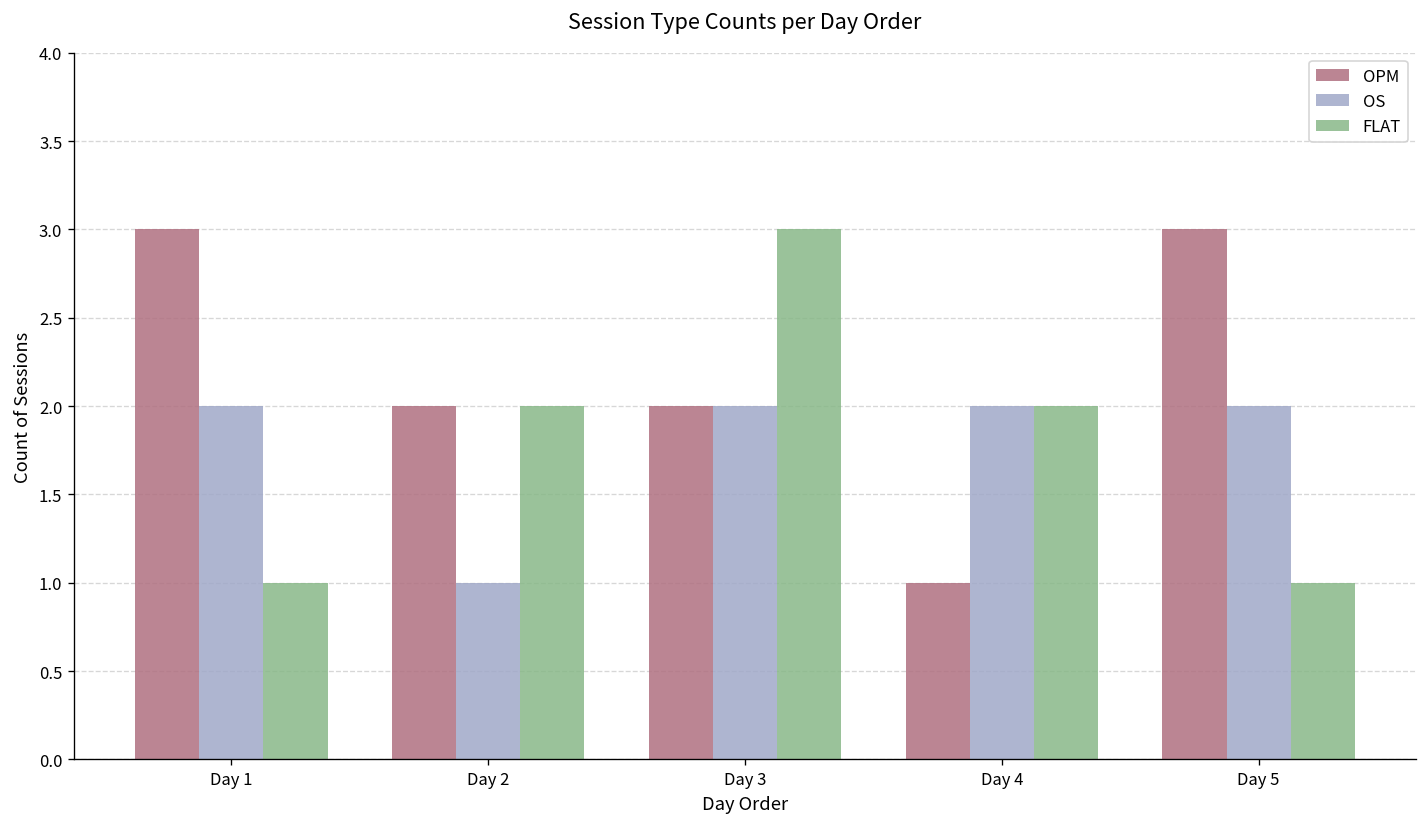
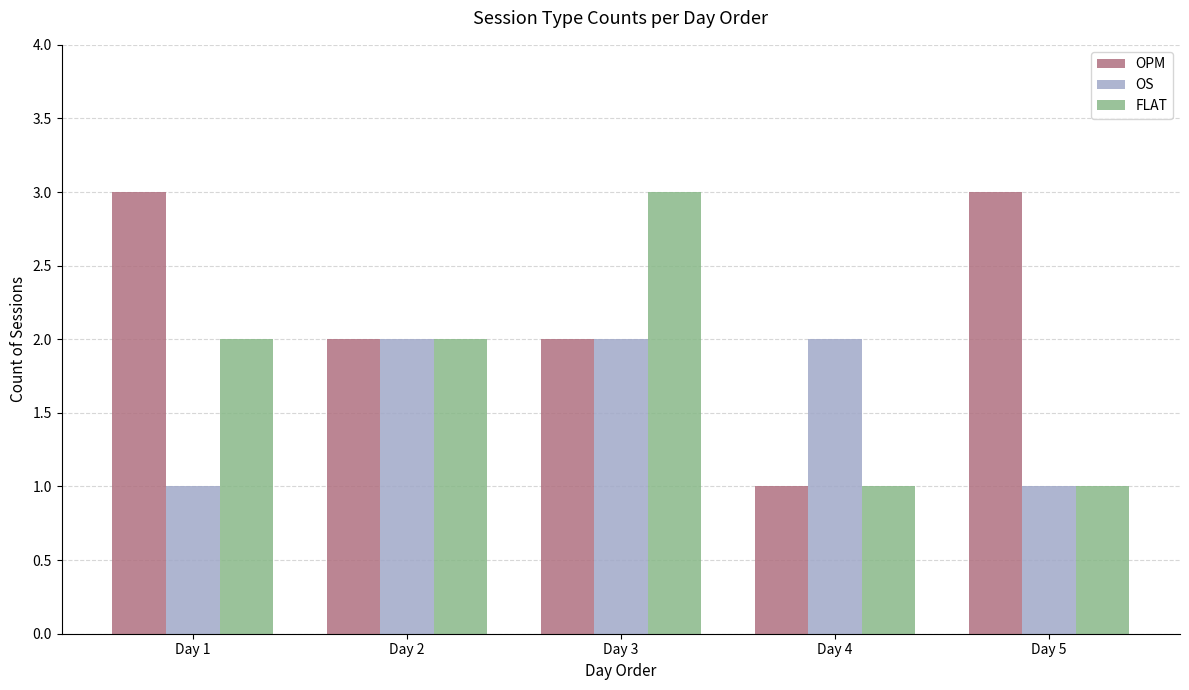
OS, Day 1: 2 -> 1
FLAT, Day 1: 1 -> 2
OS, Day 2: 1 -> 2
FLAT, Day 4: 2 -> 1
OS, Day 5: 2 -> 1
